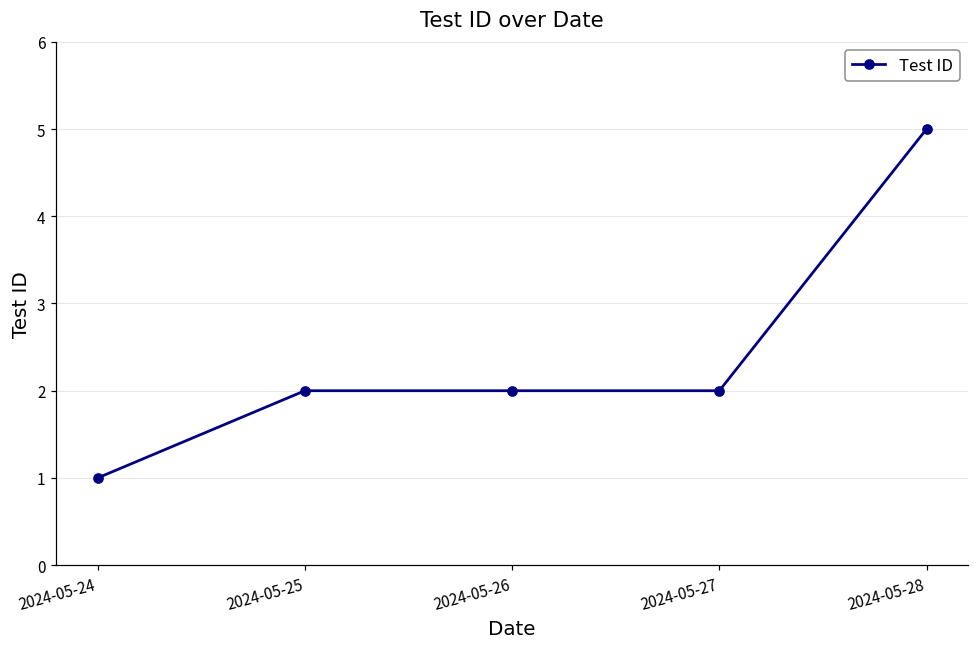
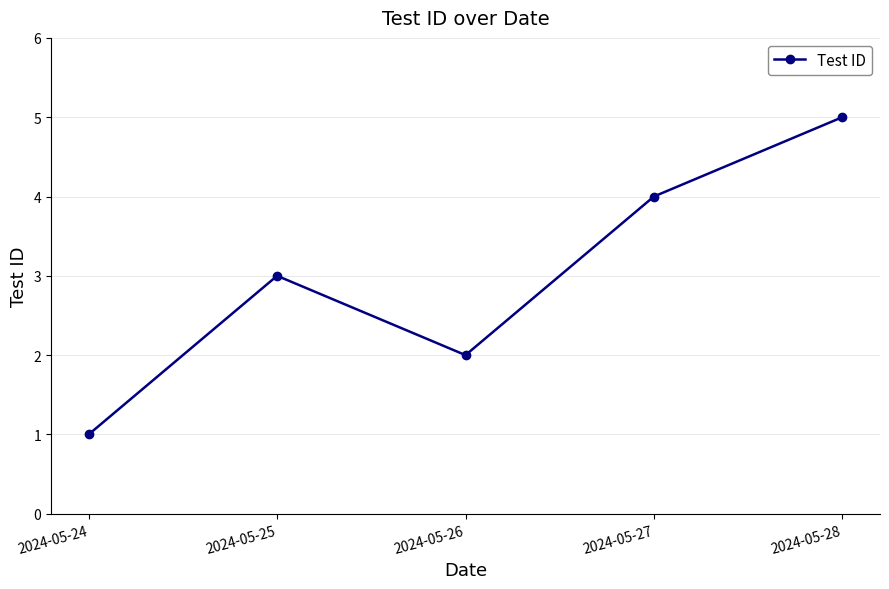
2024-05-25: 2 -> 3
2024-05-27: 2 -> 4
